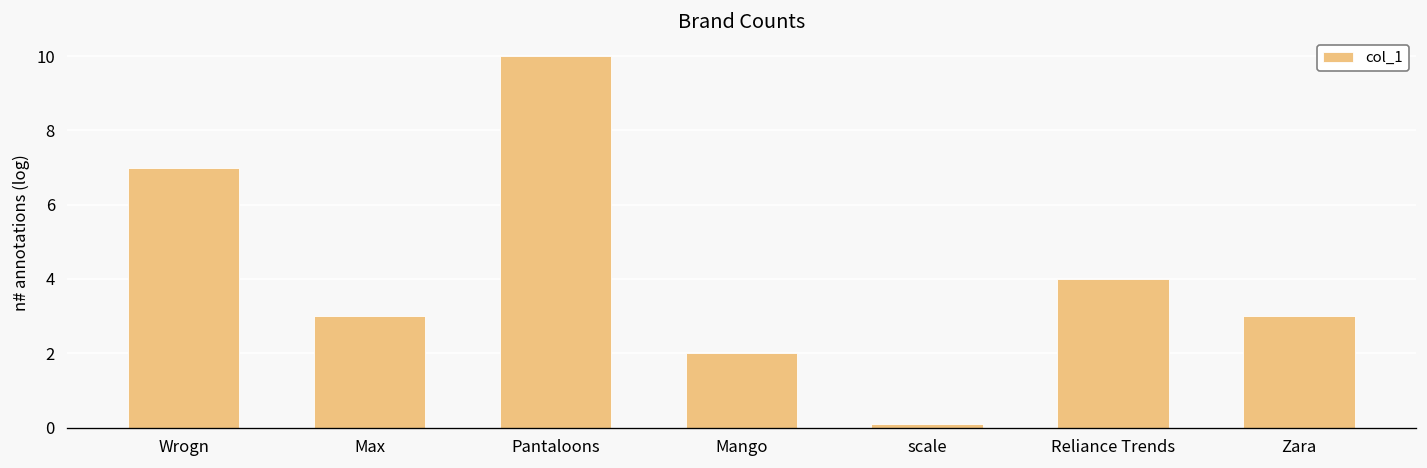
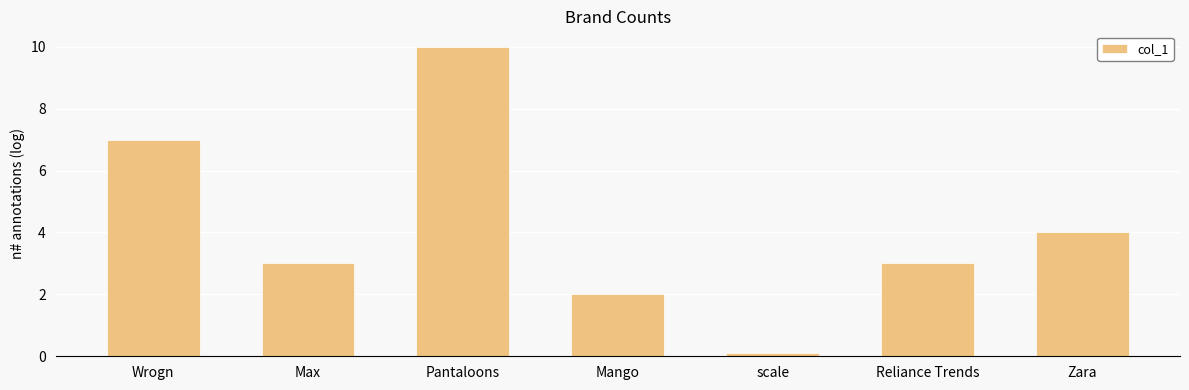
Reliance Trends: 4 -> 3
Zara: 3 -> 4
